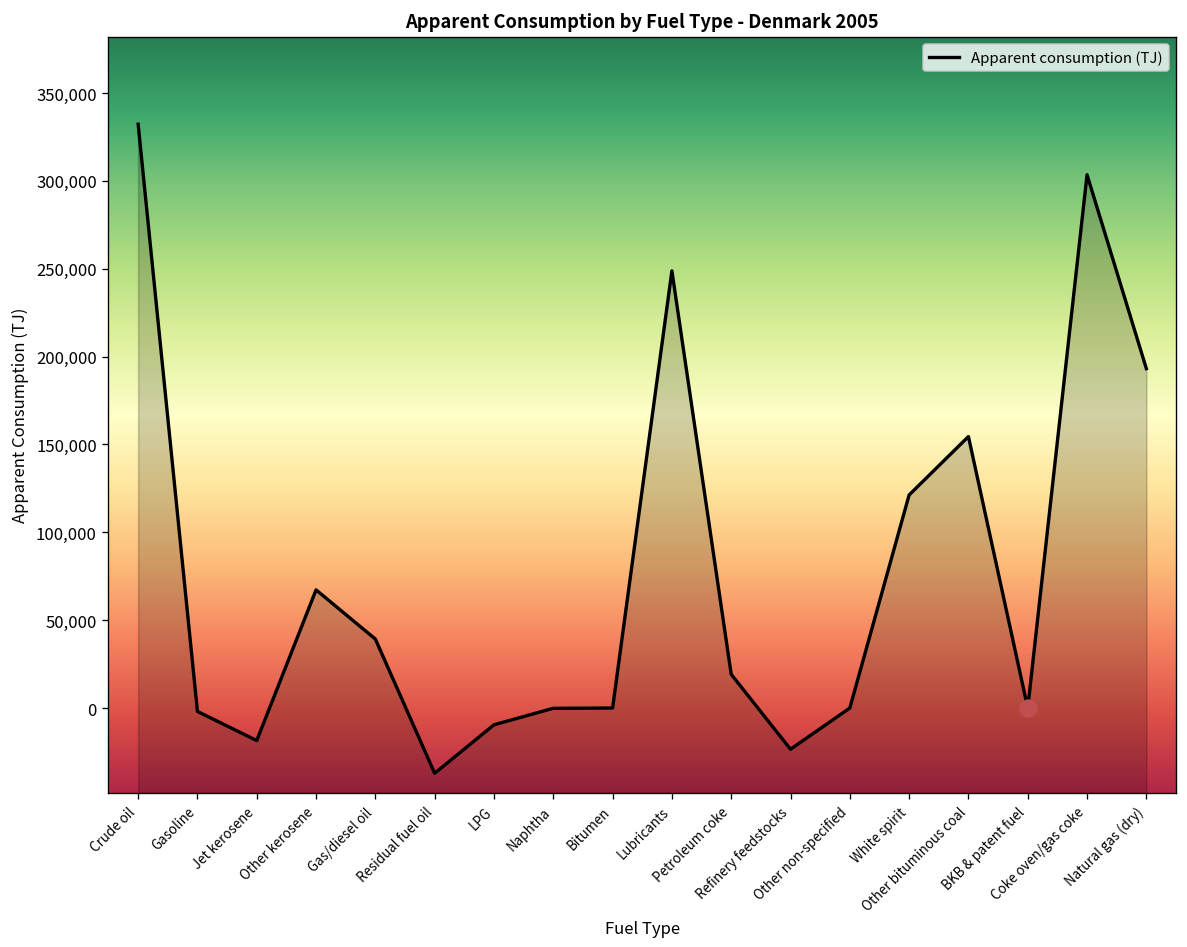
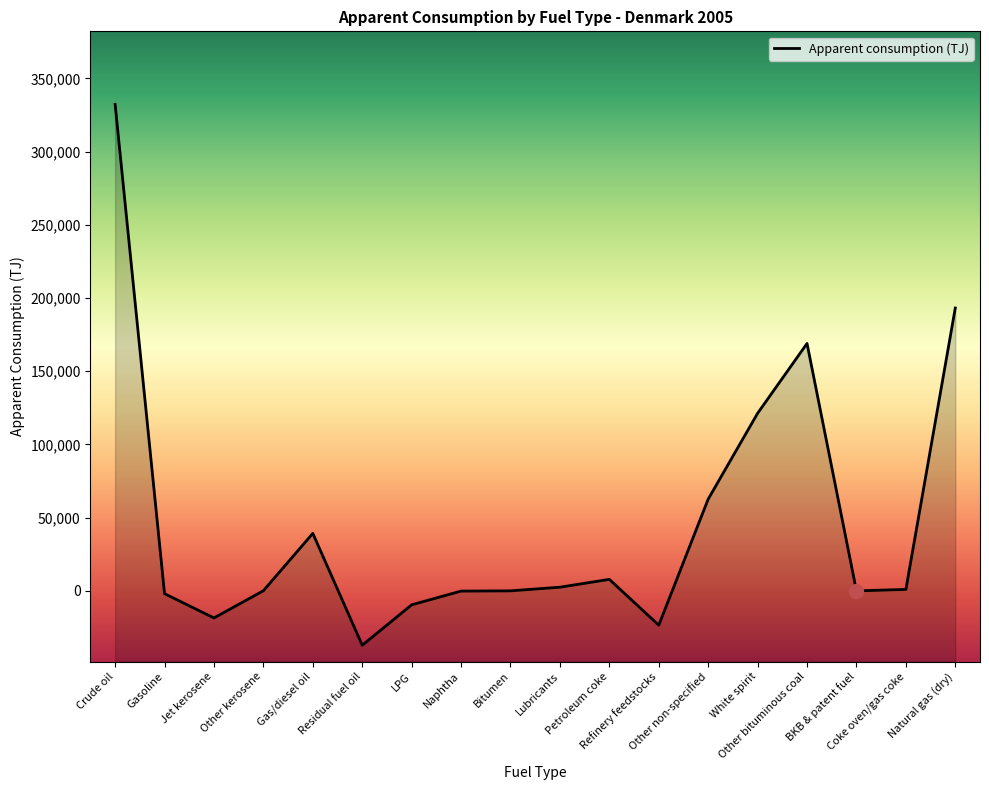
Apparent consumption (TJ), Other kerosene: 67,000 -> 0
Apparent consumption (TJ), Lubricants: 249,000 -> 3,000
Apparent consumption (TJ), Petroleum coke: 19,000 -> 8,000
Apparent consumption (TJ), Other non-specified: 0 -> 63,000
Apparent consumption (TJ), Other bituminous coal: 155,000 -> 169,000
Apparent consumption (TJ), Coke oven/gas coke: 304,000 -> 1,000
